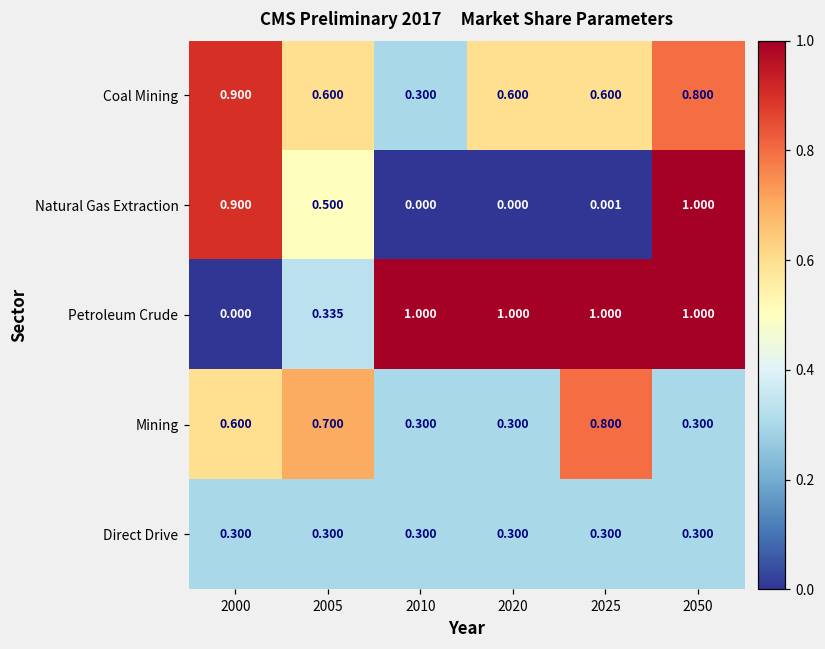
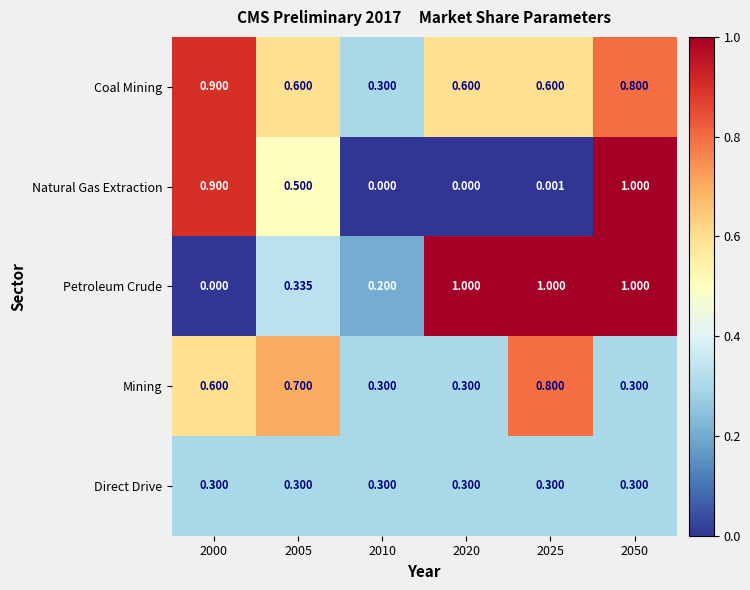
Petroleum Crude, 2010: 1.000 -> 0.200
